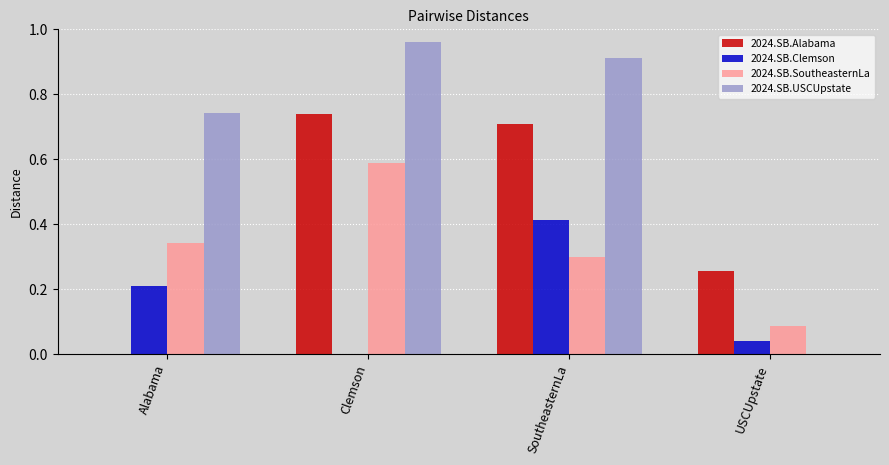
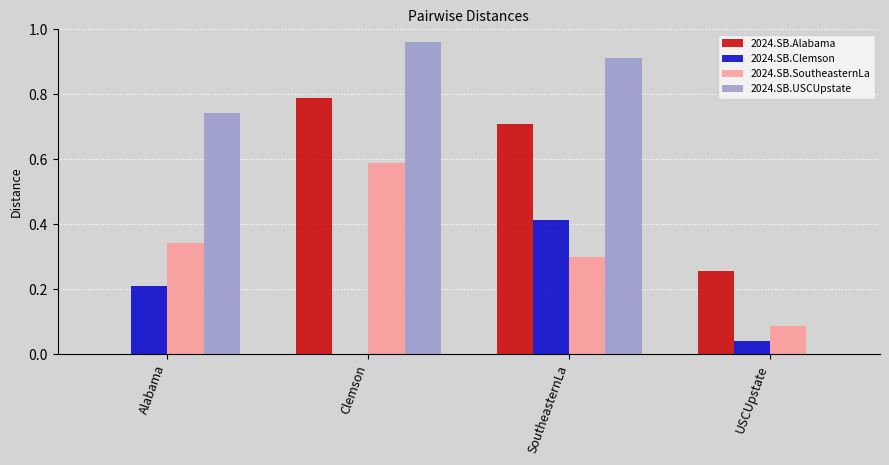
2024.SB.Alabama, Clemson: 0.74 -> 0.79
